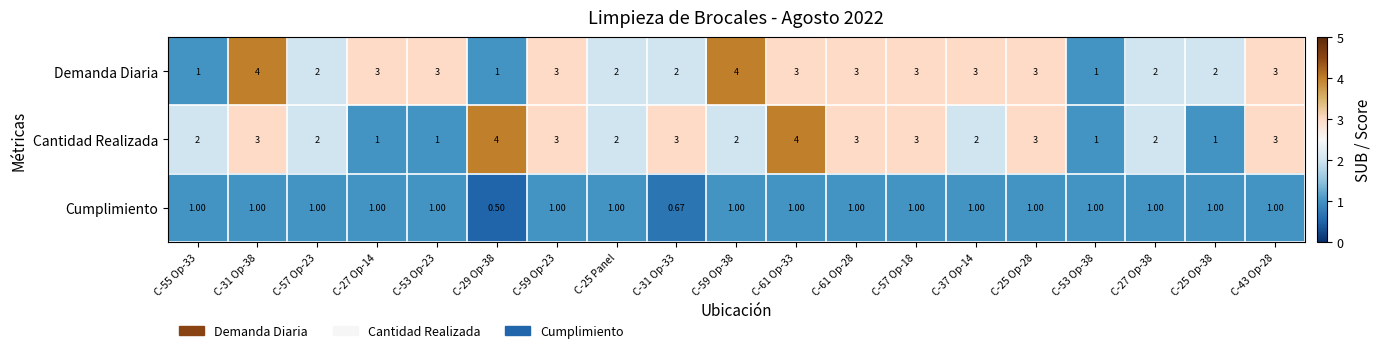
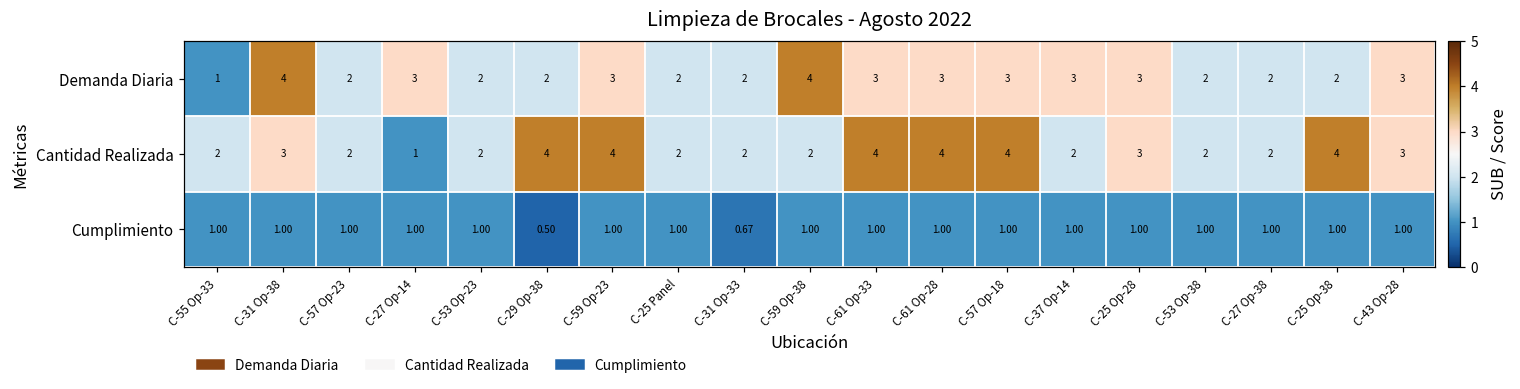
Demanda Diaria, C-53 Op-23: 3 -> 2
Demanda Diaria, C-29 Op-38: 1 -> 2
Demanda Diaria, C-53 Op-38: 1 -> 2
Cantidad Realizada, C-53 Op-23: 1 -> 2
Cantidad Realizada, C-59 Op-23: 3 -> 4
Cantidad Realizada, C-31 Op-33: 3 -> 2
Cantidad Realizada, C-61 Op-28: 3 -> 4
Cantidad Realizada, C-57 Op-18: 3 -> 4
Cantidad Realizada, C-53 Op-38: 1 -> 2
Cantidad Realizada, C-25 Op-38: 1 -> 4
